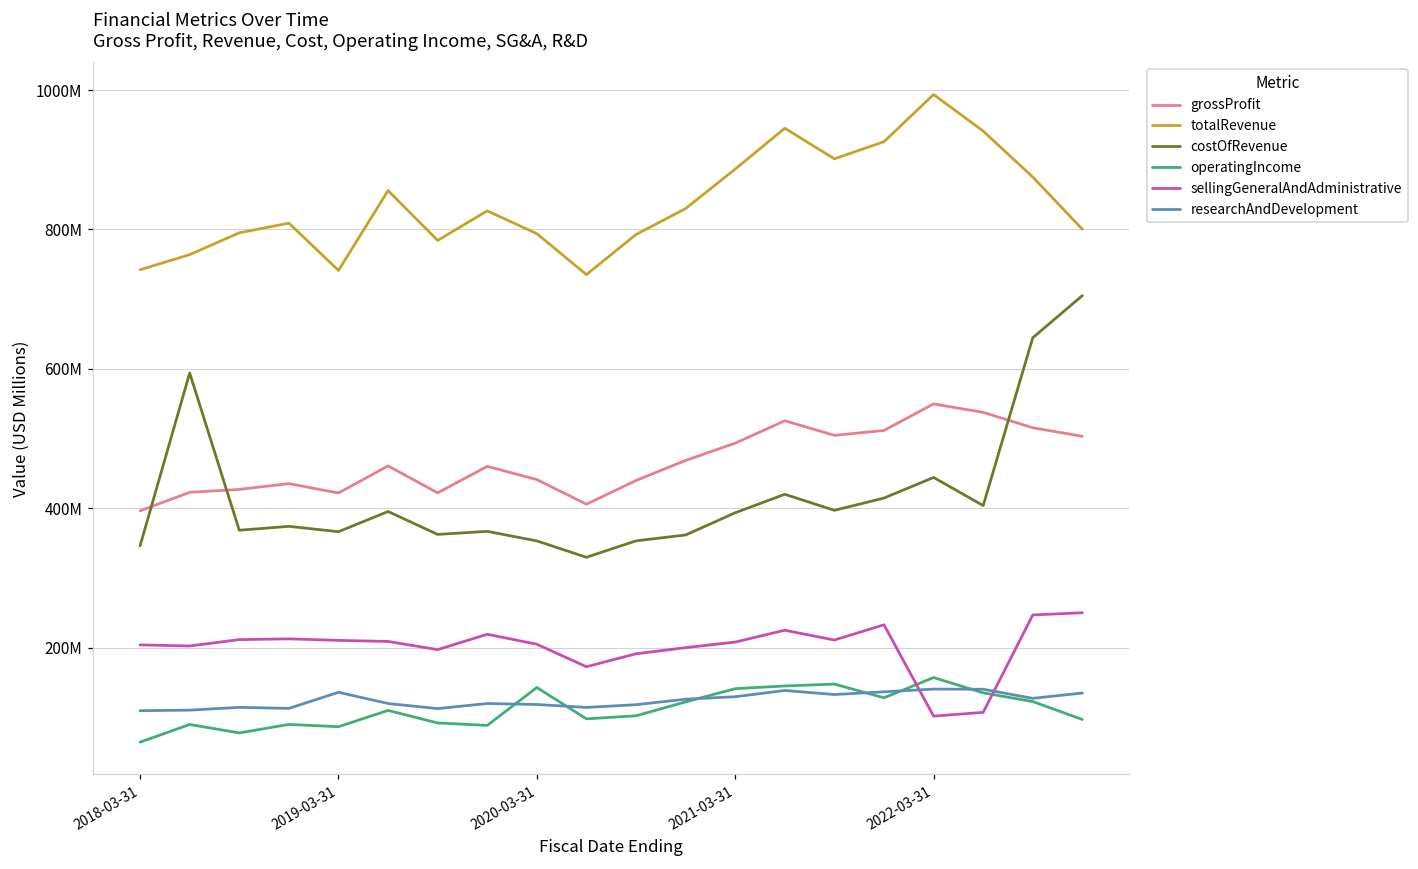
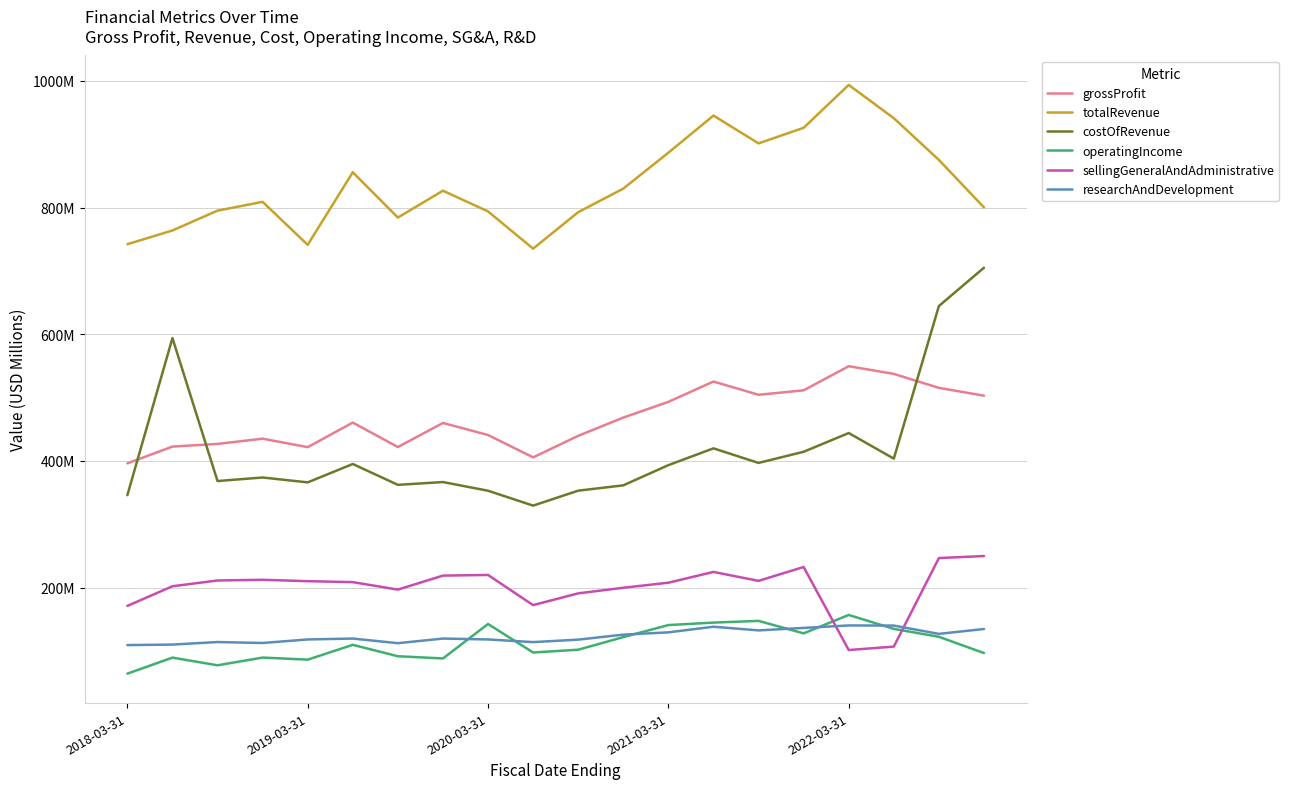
sellingGeneralAndAdministrative, 2018-03-31: 200000000 -> 170000000
researchAndDevelopment, 2019-03-31: 140000000 -> 120000000
sellingGeneralAndAdministrative, 2020-03-31: 200000000 -> 220000000
